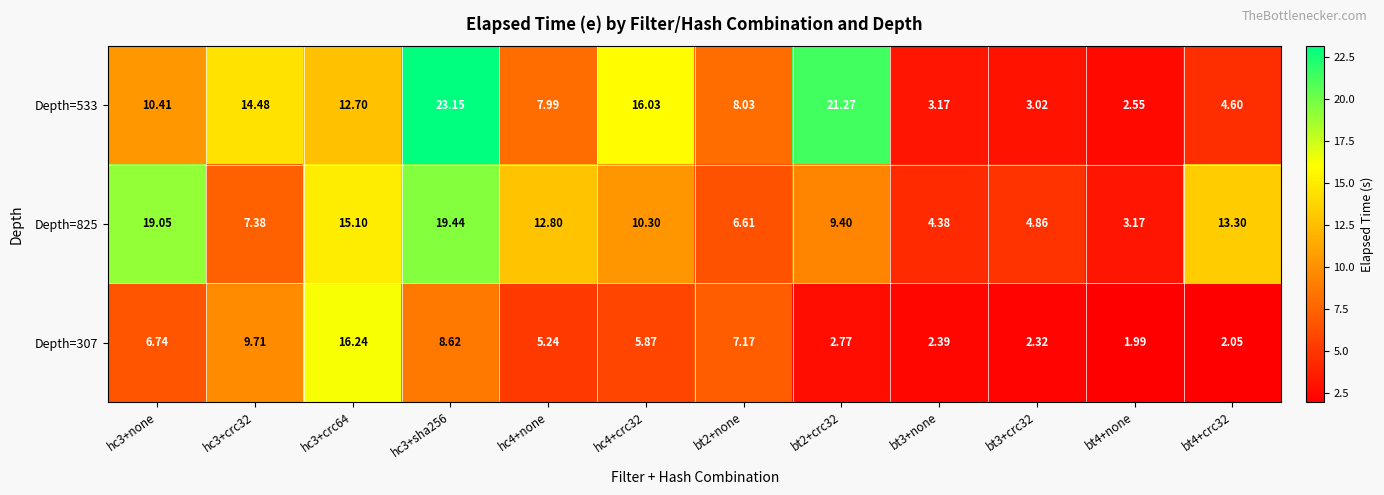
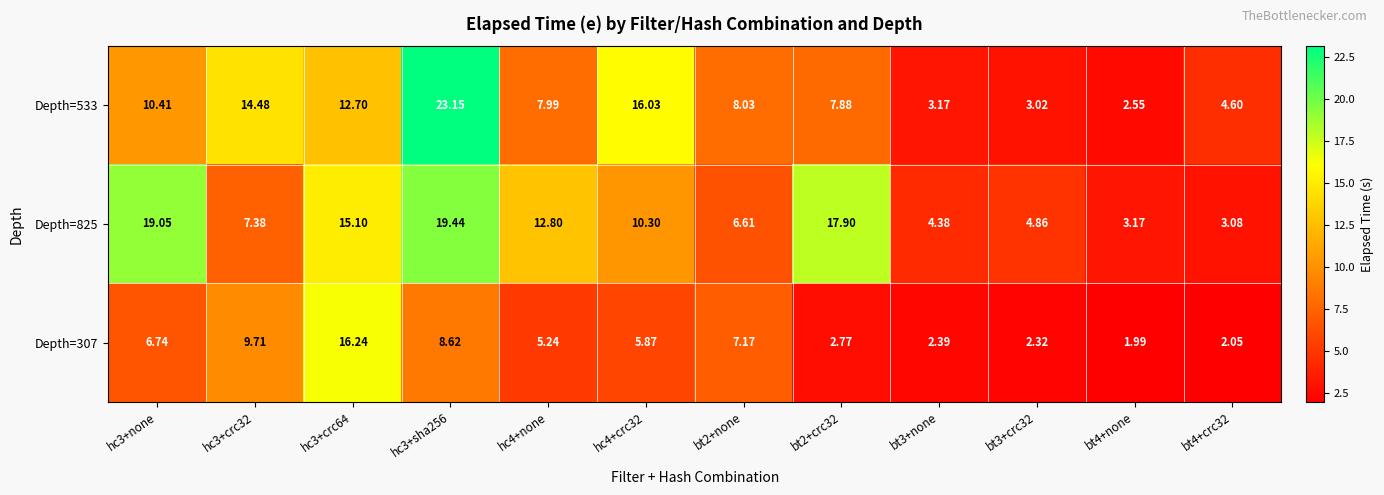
Depth=533, bt2+crc32: 21.27 -> 7.88
Depth=825, bt2+crc32: 9.40 -> 17.90
Depth=825, bt4+crc32: 13.30 -> 3.08
